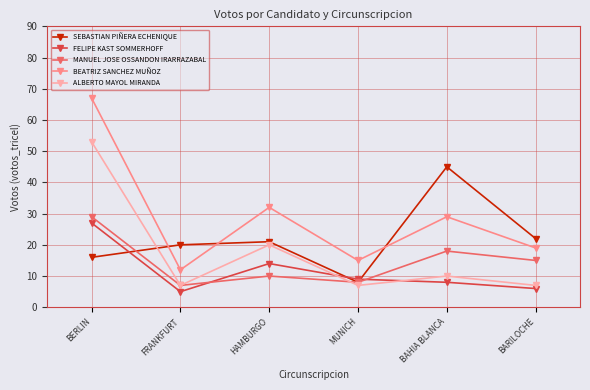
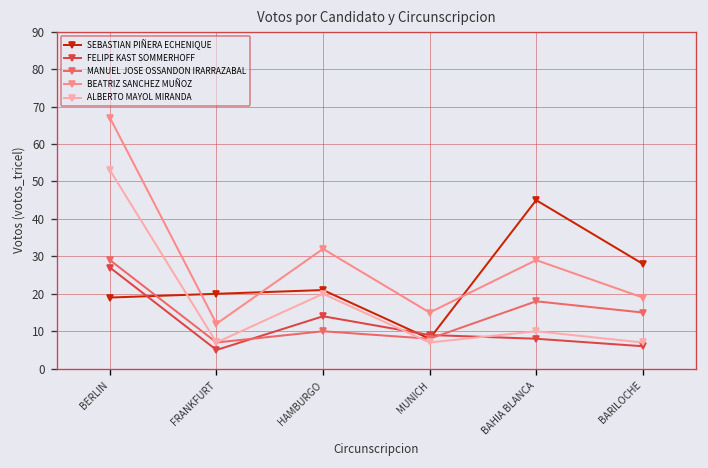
SEBASTIAN PIÑERA ECHENIQUE, BERLIN: 16 -> 19
SEBASTIAN PIÑERA ECHENIQUE, BARILOCHE: 22 -> 28
